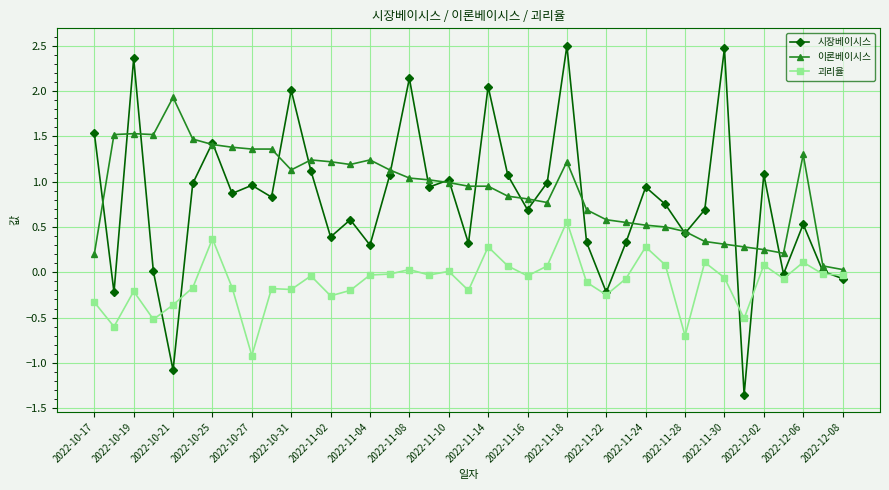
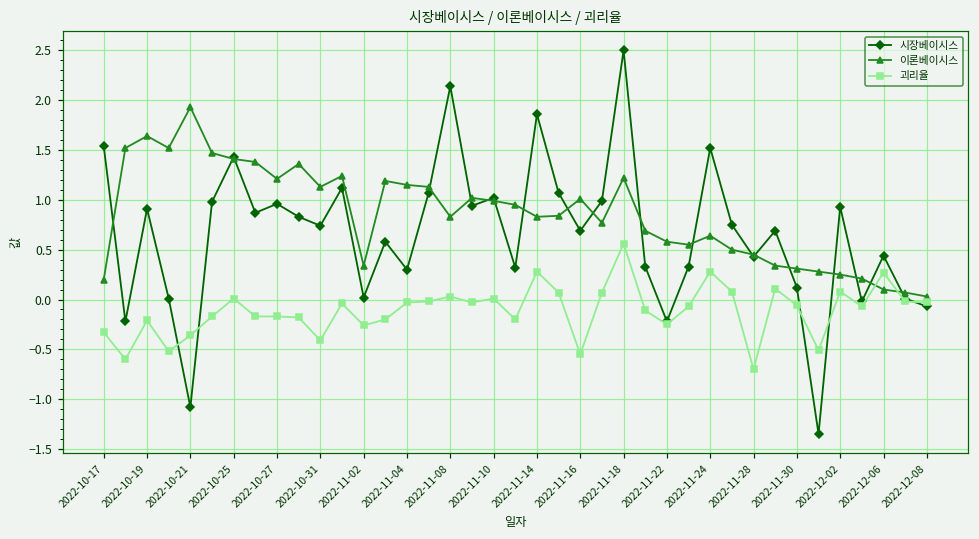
시장베이시스, 2022-10-19: 2.4 -> 0.9
이론베이시스, 2022-10-19: 1.5 -> 1.6
괴리율, 2022-10-25: 0.4 -> 0.0
이론베이시스, 2022-10-27: 1.4 -> 1.2
괴리율, 2022-10-27: -0.9 -> -0.2
시장베이시스, 2022-10-31: 2.0 -> 0.7
괴리율, 2022-10-31: -0.2 -> -0.4
시장베이시스, 2022-11-02: 0.4 -> 0.0
이론베이시스, 2022-11-02: 1.2 -> 0.3
이론베이시스, 2022-11-04: 1.24 -> 1.15
이론베이시스, 2022-11-08: 1.0 -> 0.8
시장베이시스, 2022-11-14: 2.1 -> 1.9
이론베이시스, 2022-11-14: 1.0 -> 0.8
이론베이시스, 2022-11-16: 0.8 -> 1.0
괴리율, 2022-11-16: 0.0 -> -0.6
시장베이시스, 2022-11-24: 0.9 -> 1.5
이론베이시스, 2022-11-24: 0.5 -> 0.6
시장베이시스, 2022-11-30: 2.5 -> 0.1
시장베이시스, 2022-12-02: 1.1 -> 0.9
시장베이시스, 2022-12-06: 0.5 -> 0.4
이론베이시스, 2022-12-06: 1.3 -> 0.1
괴리율, 2022-12-06: 0.1 -> 0.3
